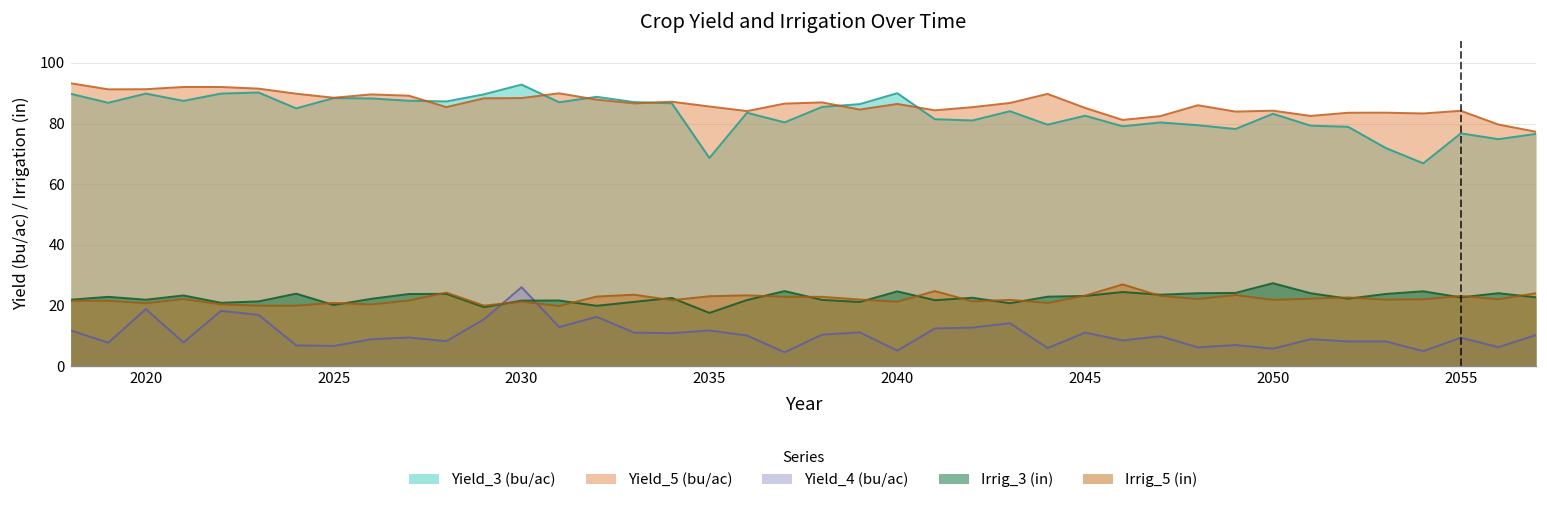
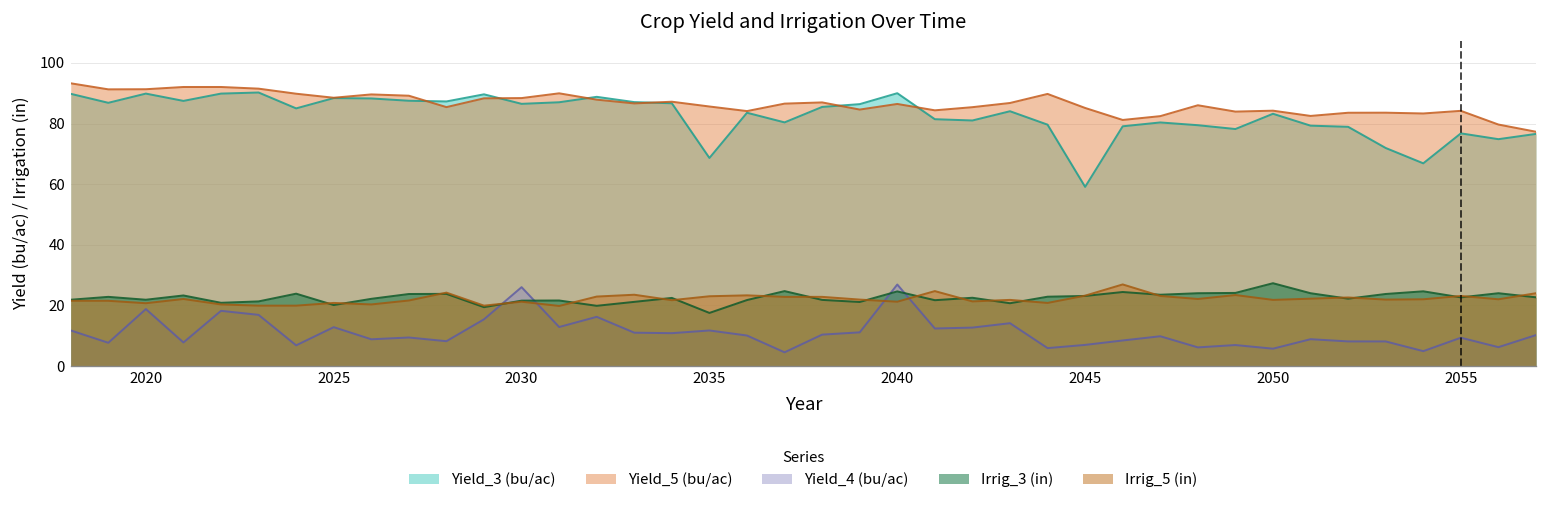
Yield_4 (bu/ac), 2025: 7 -> 13
Yield_3 (bu/ac), 2030: 93 -> 86
Yield_4 (bu/ac), 2040: 5 -> 27
Yield_3 (bu/ac), 2045: 83 -> 59
Yield_4 (bu/ac), 2045: 11 -> 7
